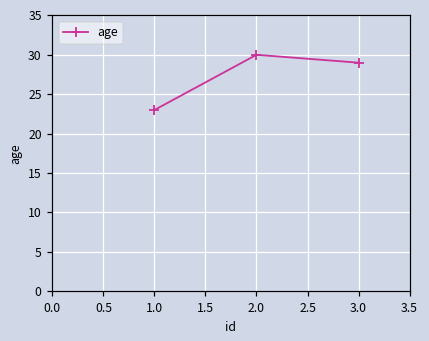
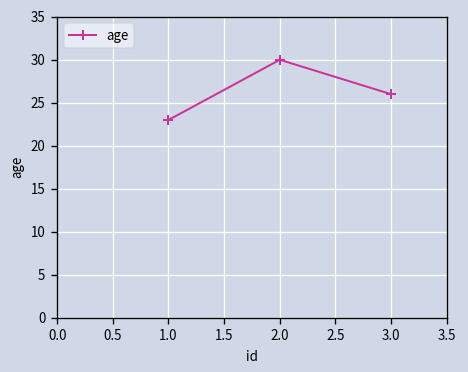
3.0: 29 -> 26
